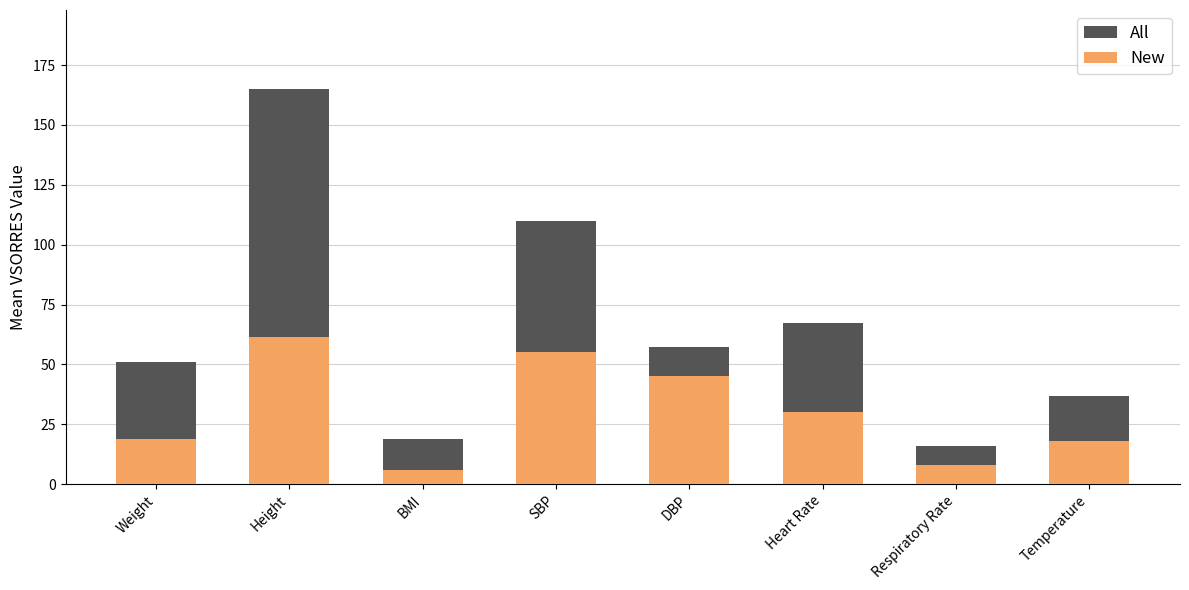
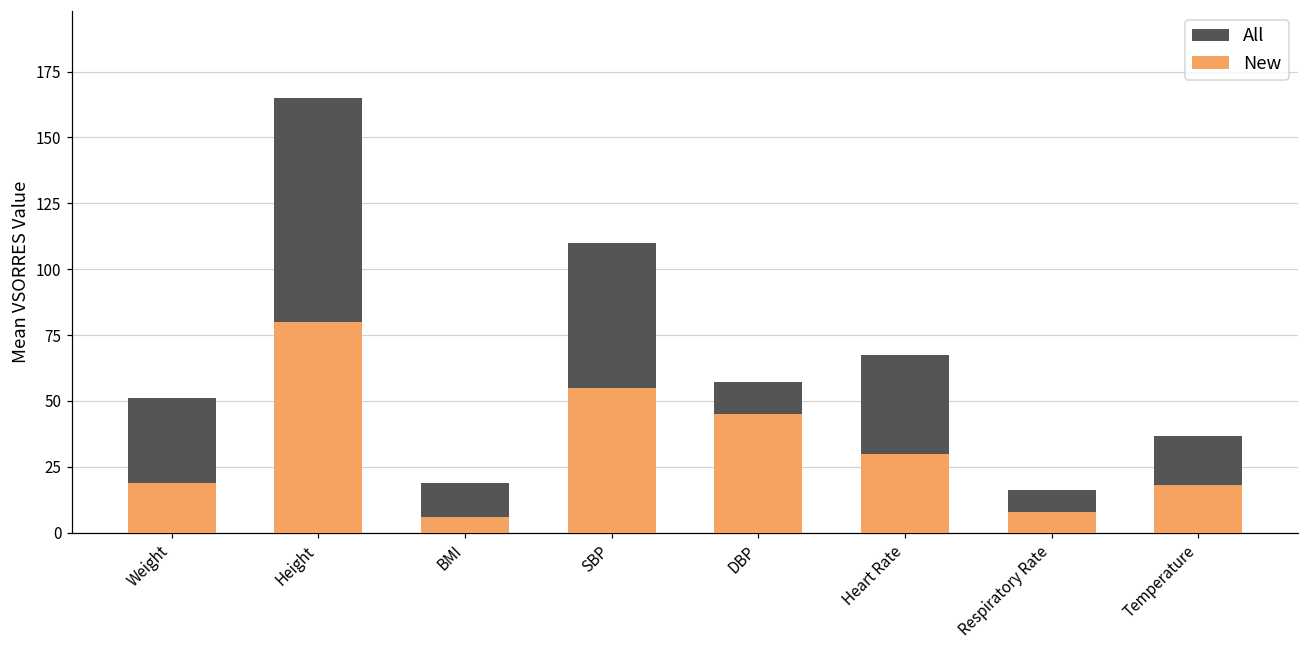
New, Height: 61 -> 80
